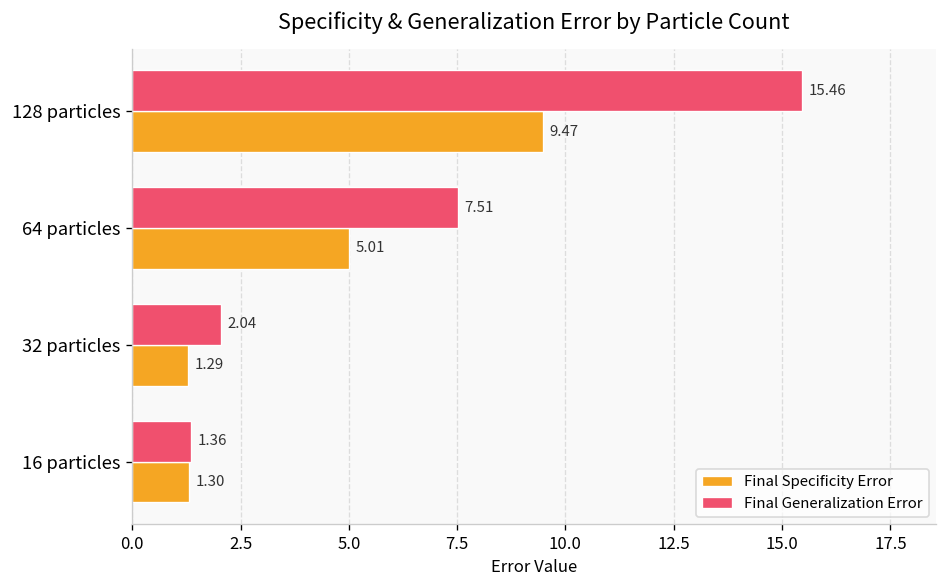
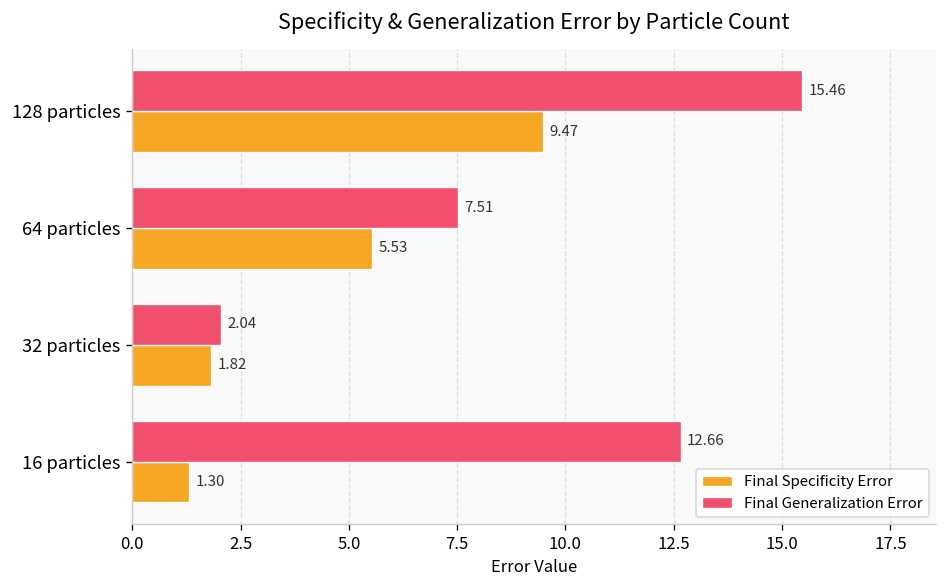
Final Specificity Error, 64 particles: 5.01 -> 5.53
Final Specificity Error, 32 particles: 1.29 -> 1.82
Final Generalization Error, 16 particles: 1.36 -> 12.66
